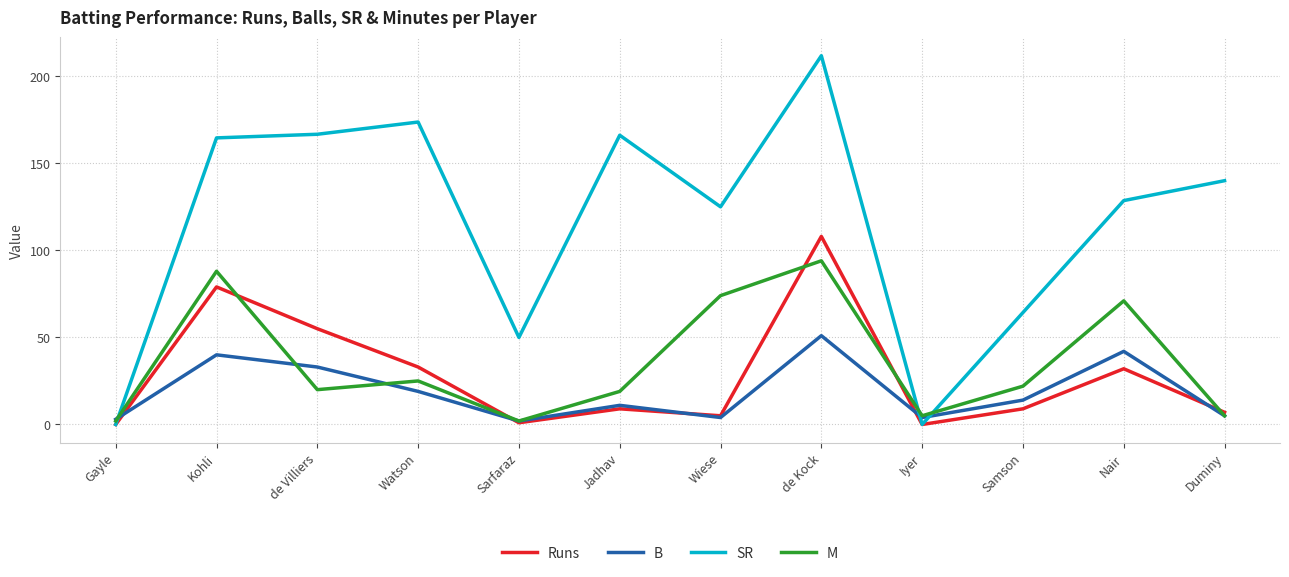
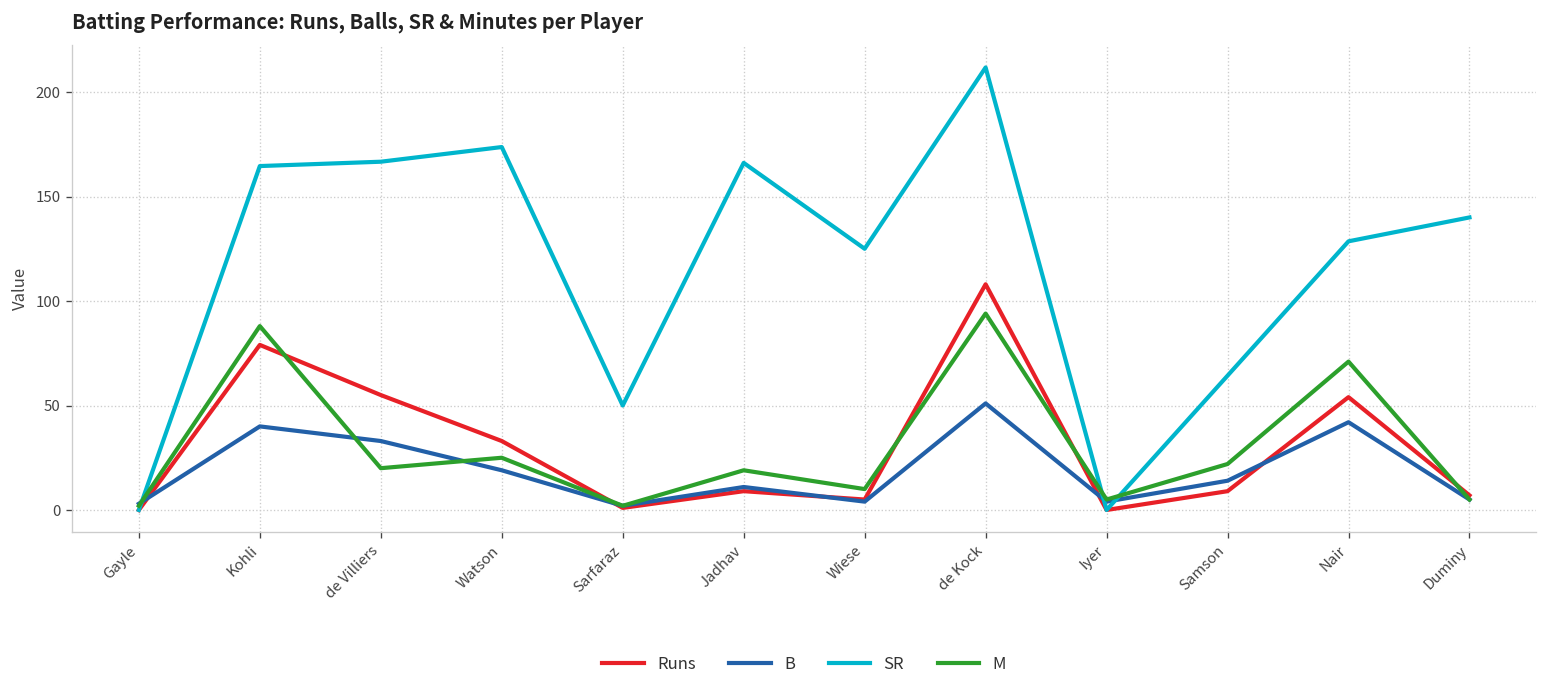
M, Wiese: 74 -> 10
Runs, Nair: 32 -> 54
